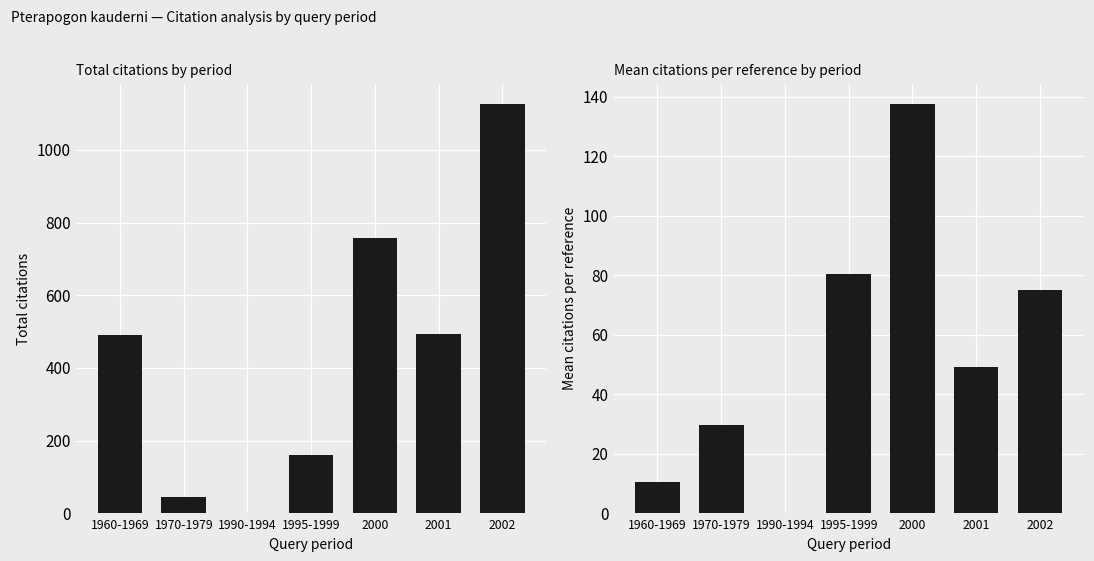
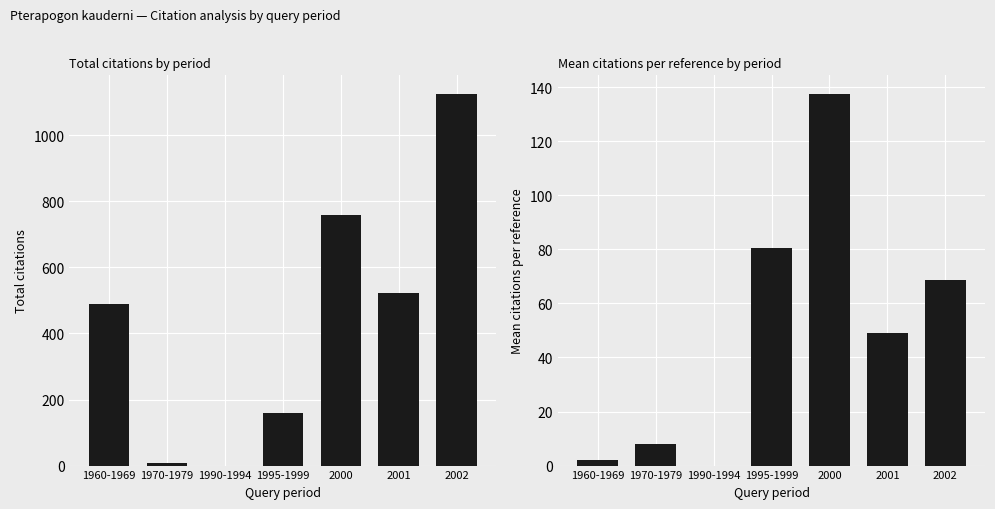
Total citations by period, 1970-1979: 50 -> 10
Total citations by period, 2001: 490 -> 520
Mean citations per reference by period, 1960-1969: 10 -> 2
Mean citations per reference by period, 1970-1979: 30 -> 8
Mean citations per reference by period, 2002: 75 -> 69
